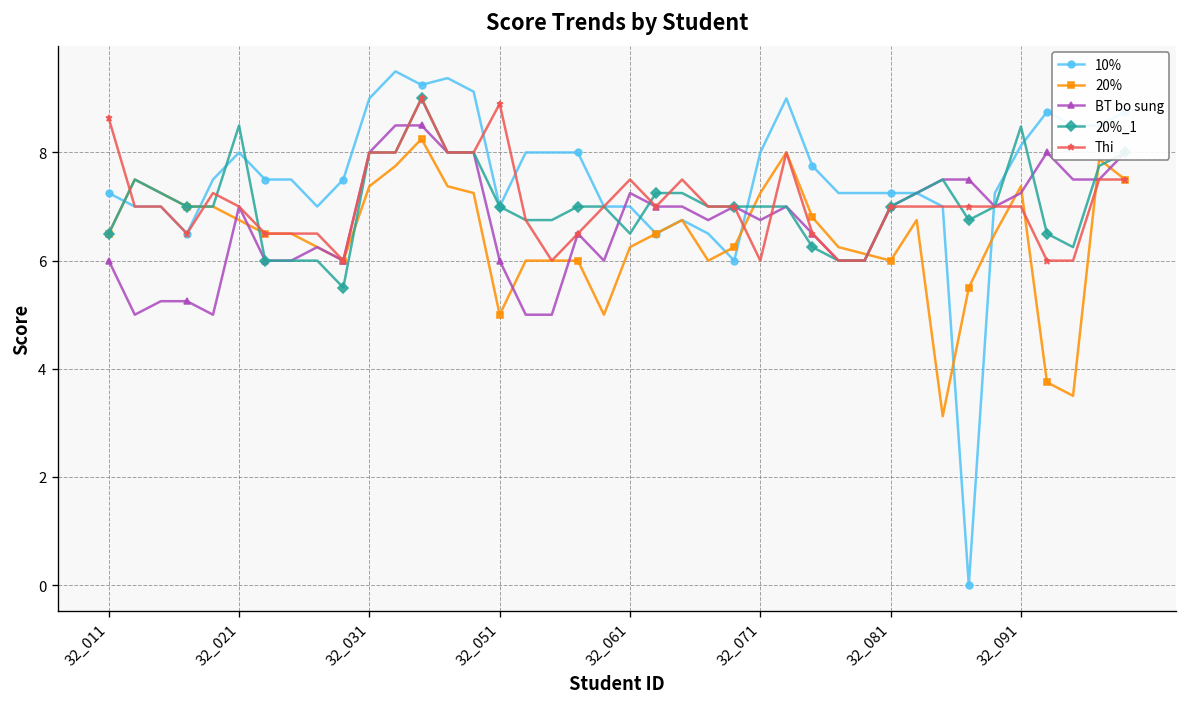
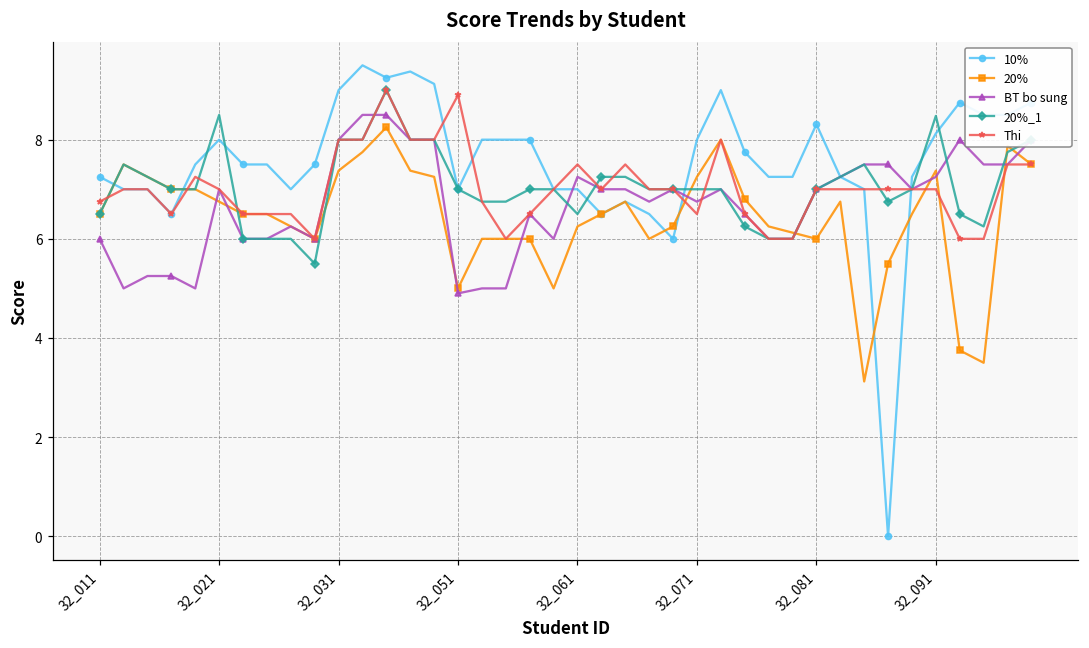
Thi, 32_011: 8.6 -> 6.8
BT bo sung, 32_051: 6.0 -> 4.9
Thi, 32_071: 6.0 -> 6.5
10%, 32_081: 7.3 -> 8.3
